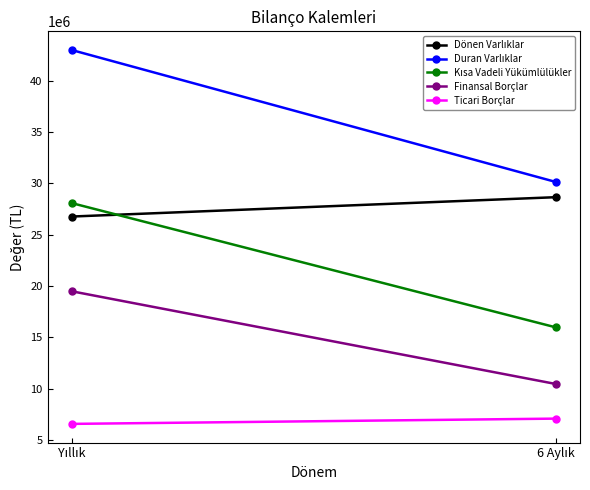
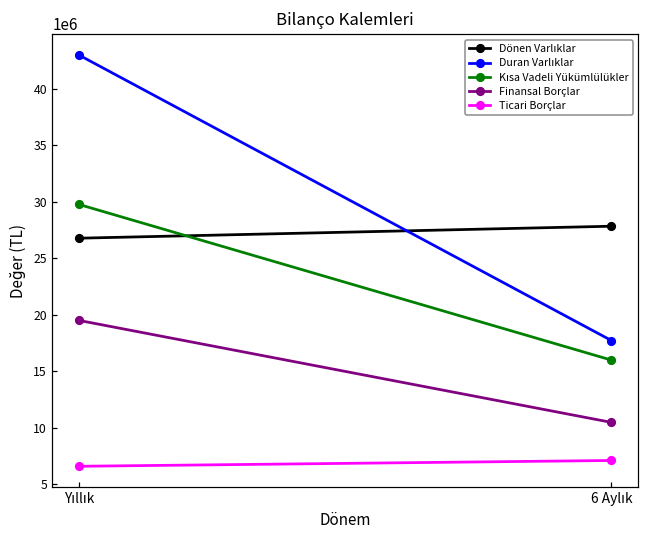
Kısa Vadeli Yükümlülükler, Yıllık: 28100000 -> 29800000
Dönen Varlıklar, 6 Aylık: 28700000 -> 27800000
Duran Varlıklar, 6 Aylık: 30100000 -> 17700000
